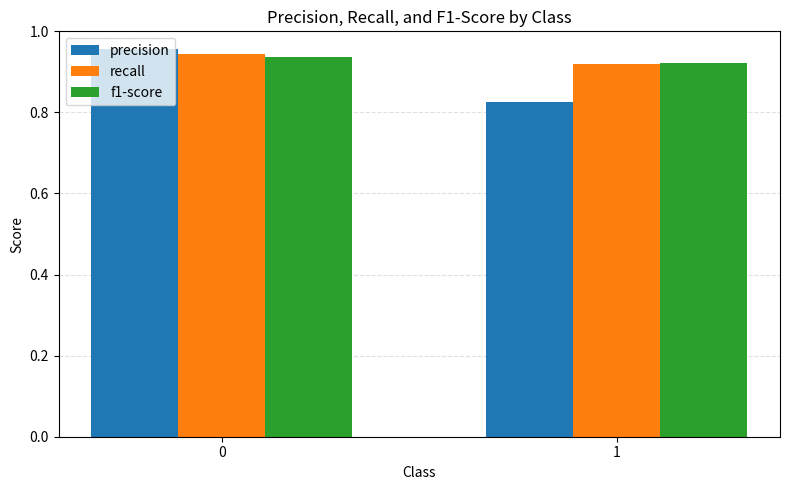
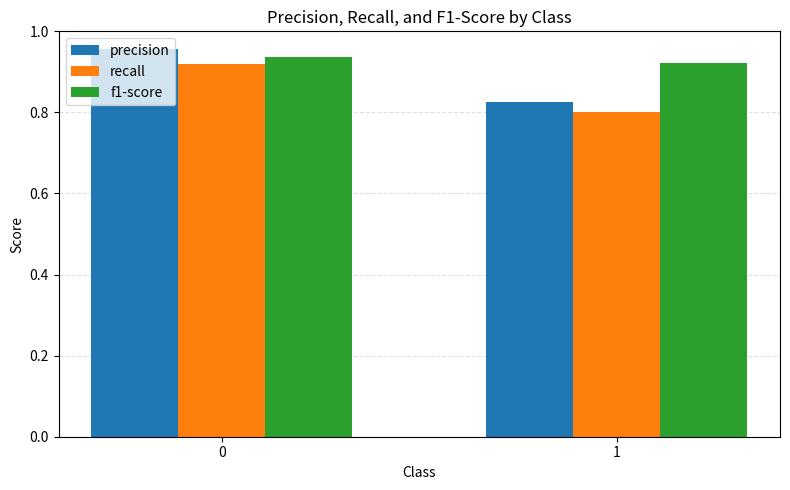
recall, 0: 0.94 -> 0.92
recall, 1: 0.92 -> 0.80
